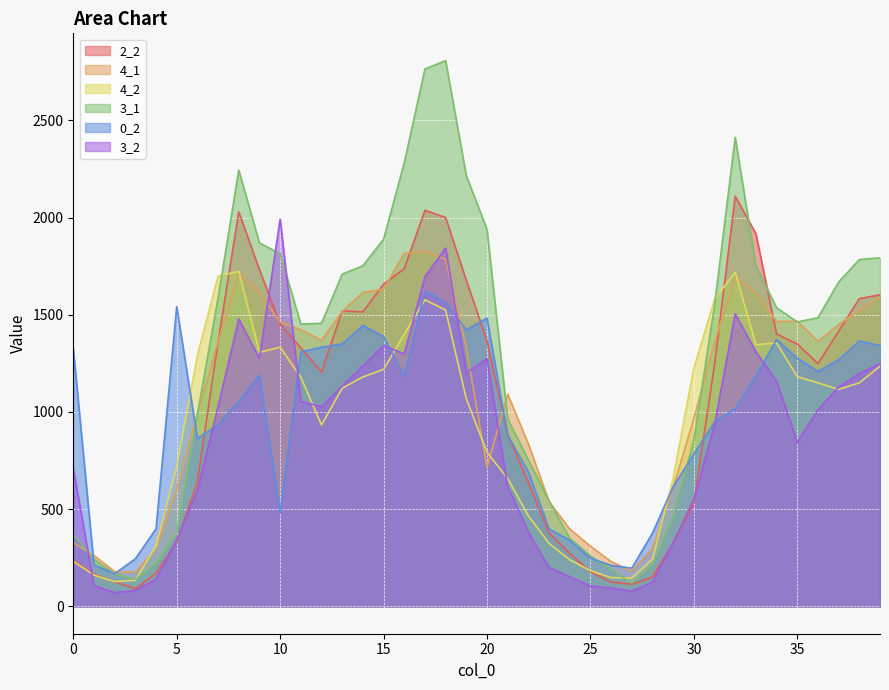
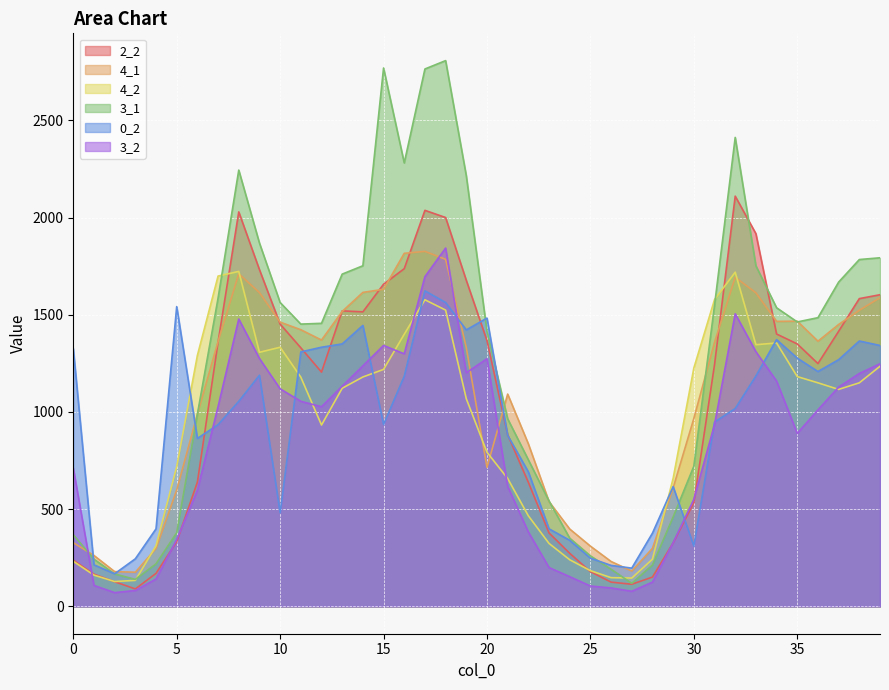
3_1, 10: 1810 -> 1560
3_2, 10: 1990 -> 1120
3_1, 15: 1890 -> 2770
0_2, 15: 1390 -> 940
3_1, 20: 1940 -> 1420
3_1, 30: 860 -> 720
0_2, 30: 780 -> 310
3_2, 35: 840 -> 890
